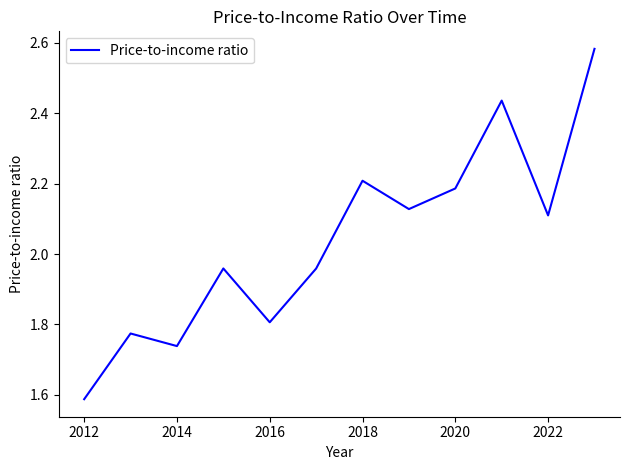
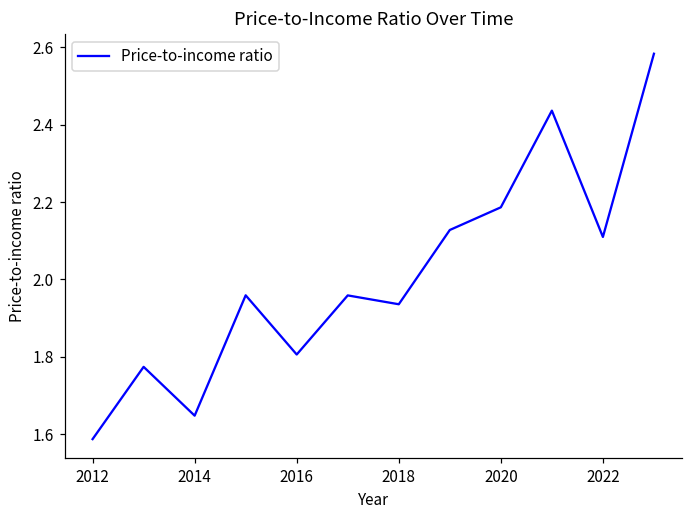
2014: 1.74 -> 1.65
2018: 2.21 -> 1.94
